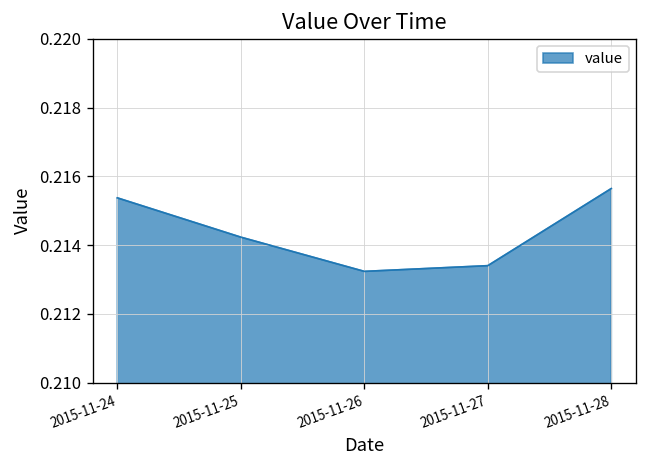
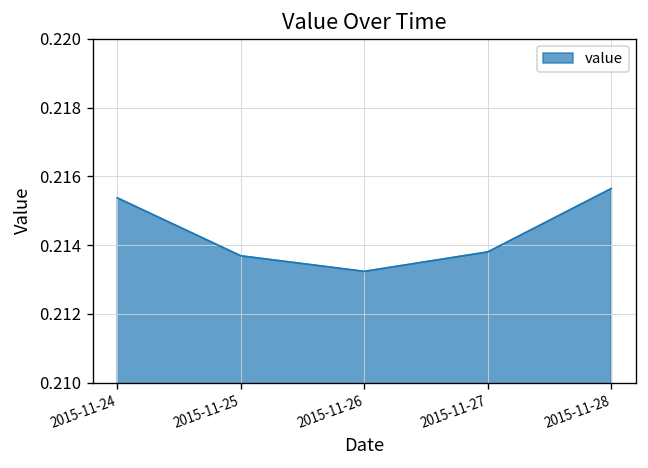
2015-11-25: 0.2142 -> 0.2137
2015-11-27: 0.2134 -> 0.2138
